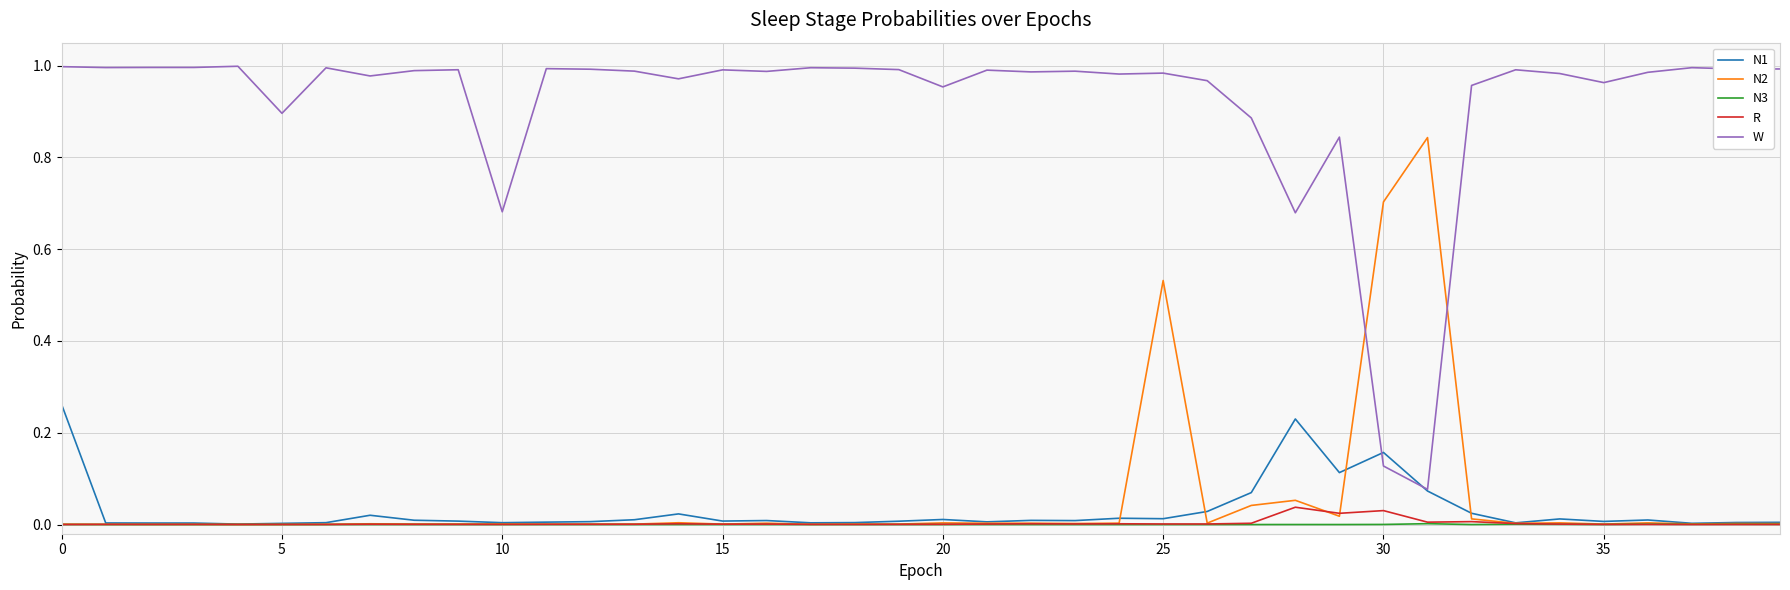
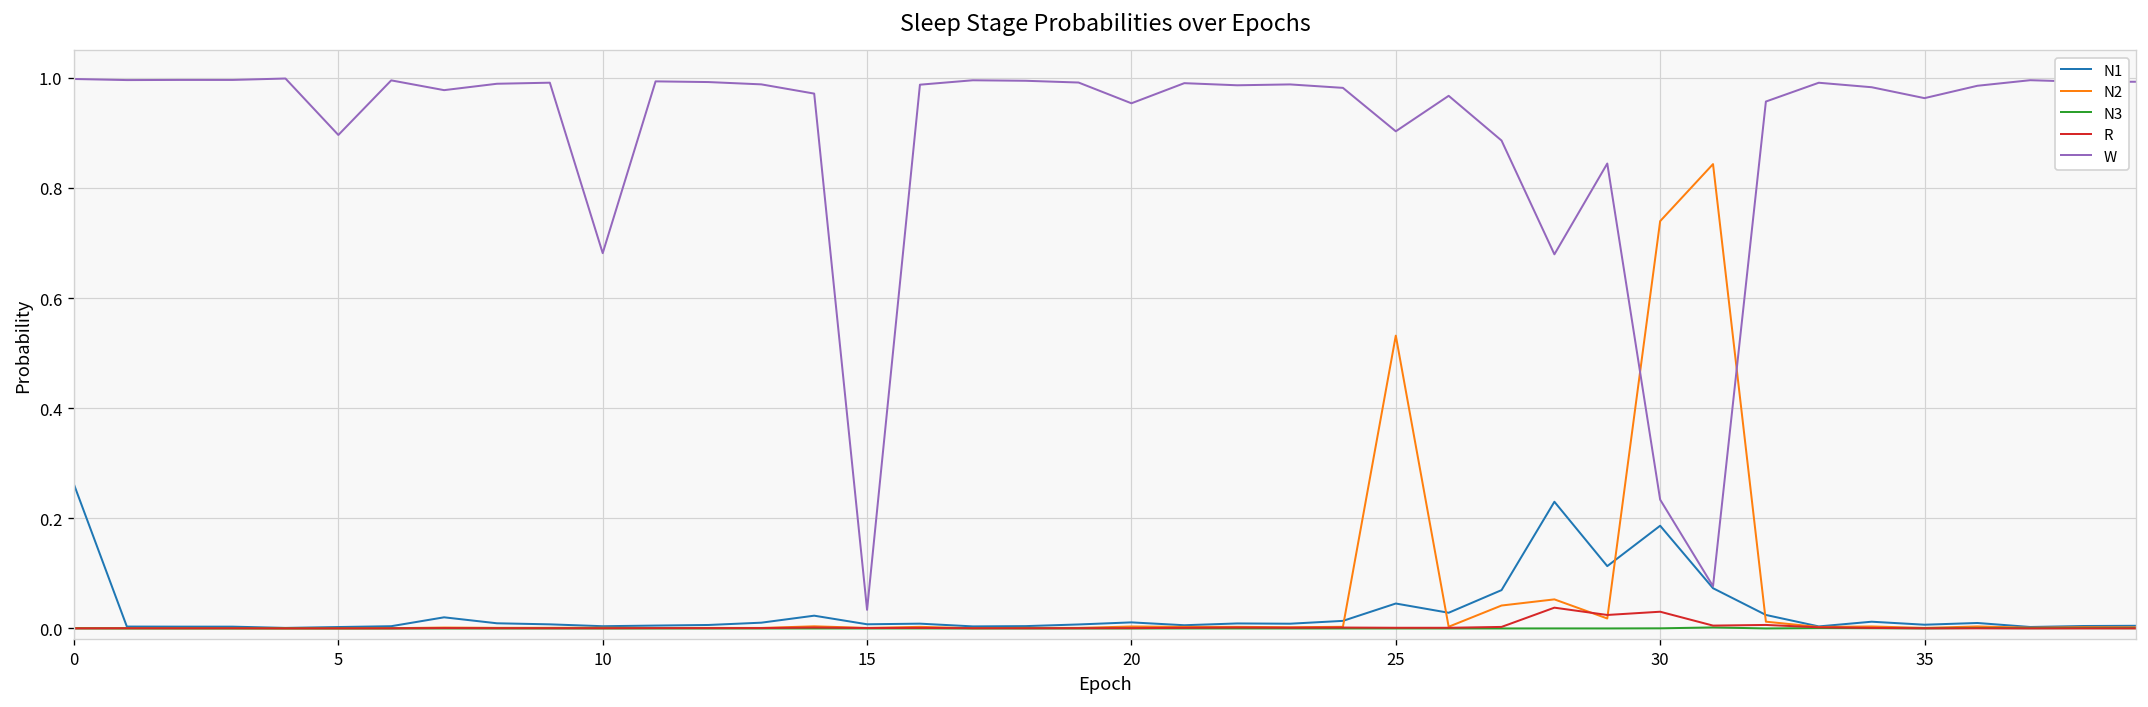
W, 15: 0.99 -> 0.03
N1, 25: 0.01 -> 0.05
W, 25: 0.98 -> 0.90
N1, 30: 0.16 -> 0.19
N2, 30: 0.70 -> 0.74
W, 30: 0.13 -> 0.23
